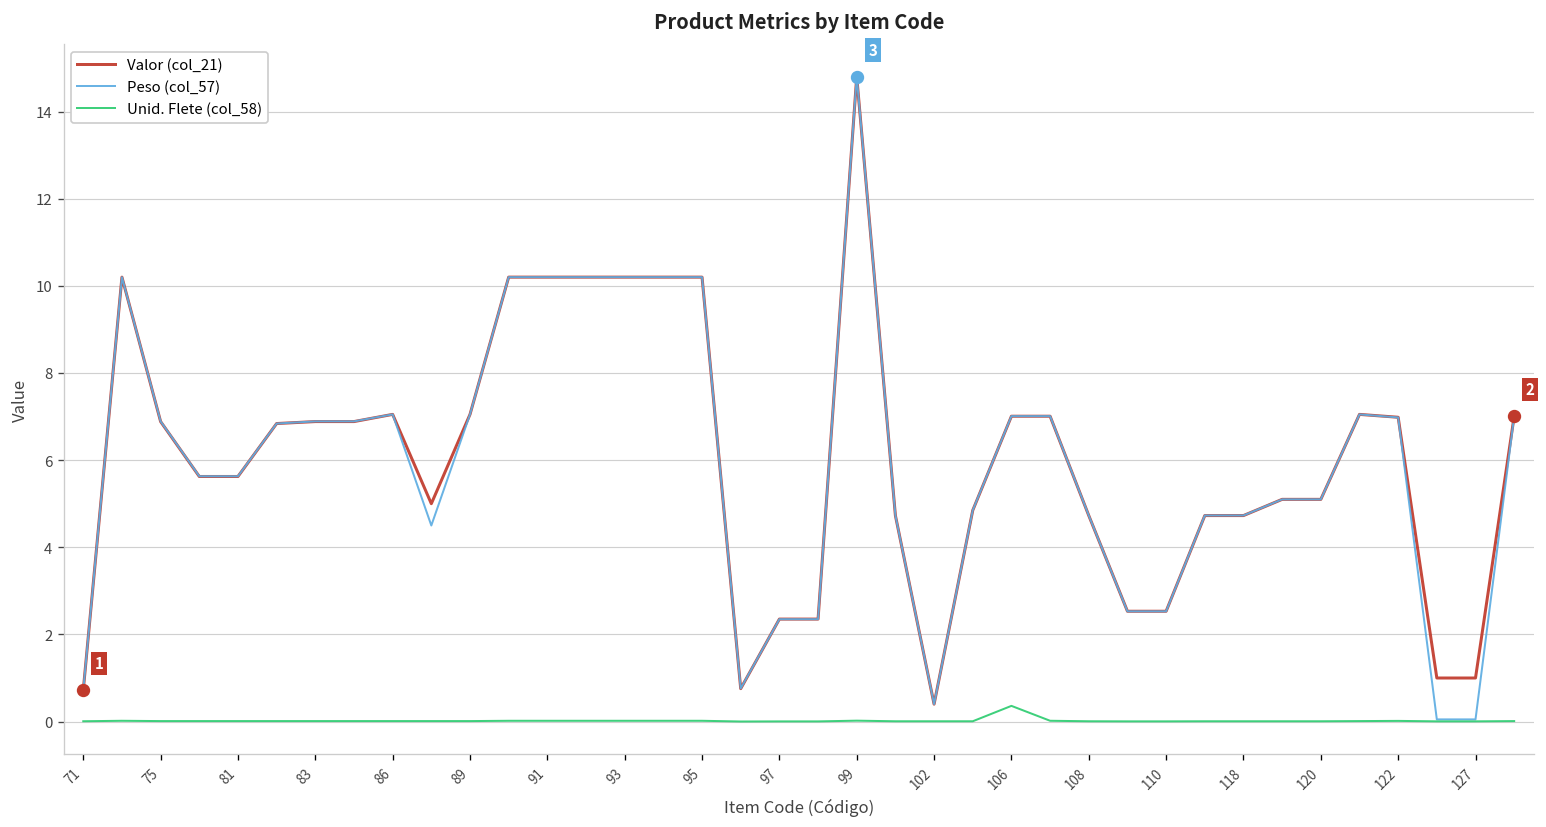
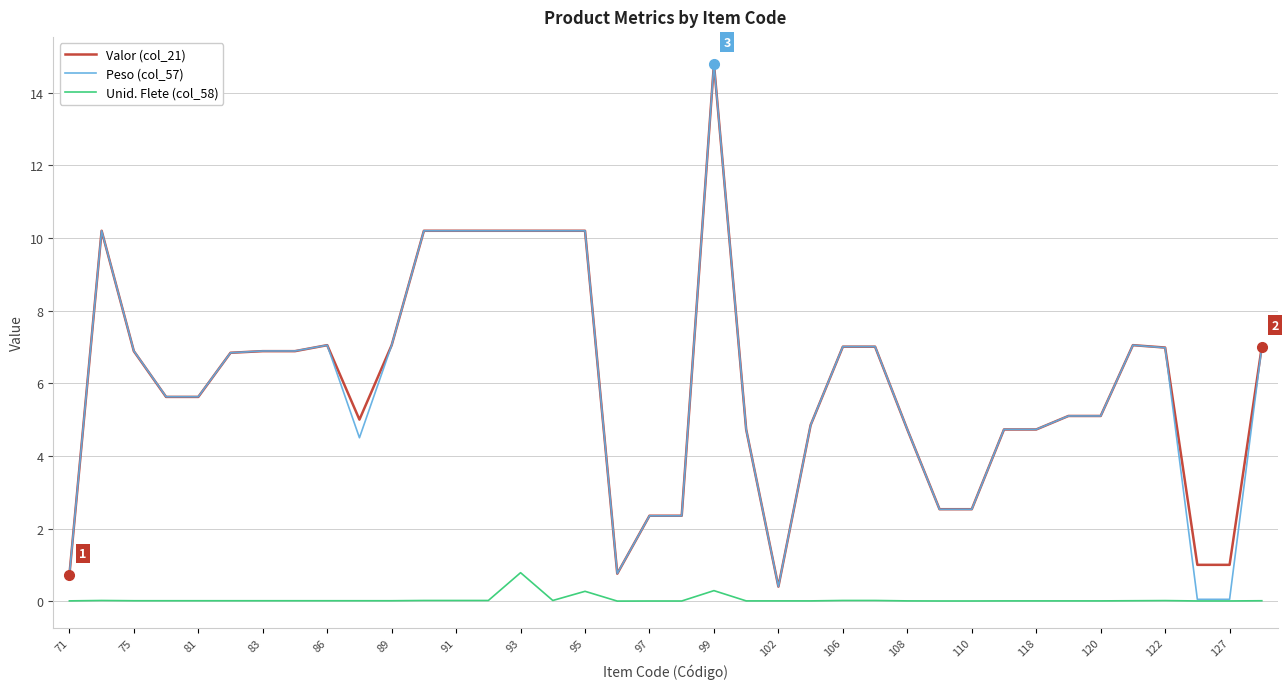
Unid. Flete (col_58), 93: 0.0 -> 0.8
Unid. Flete (col_58), 95: 0.0 -> 0.3
Unid. Flete (col_58), 99: 0.0 -> 0.3
Unid. Flete (col_58), 106: 0.4 -> 0.0
